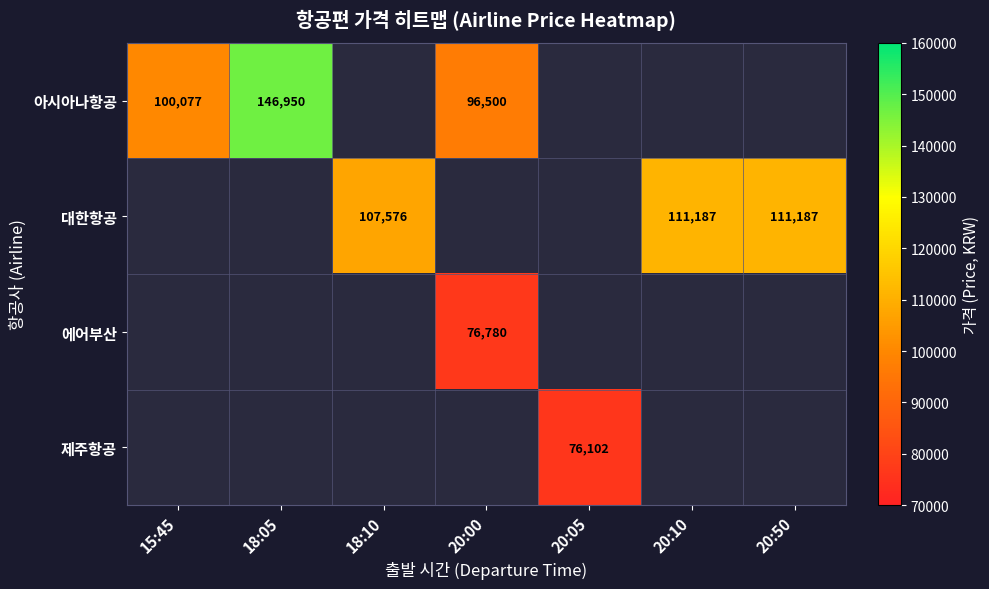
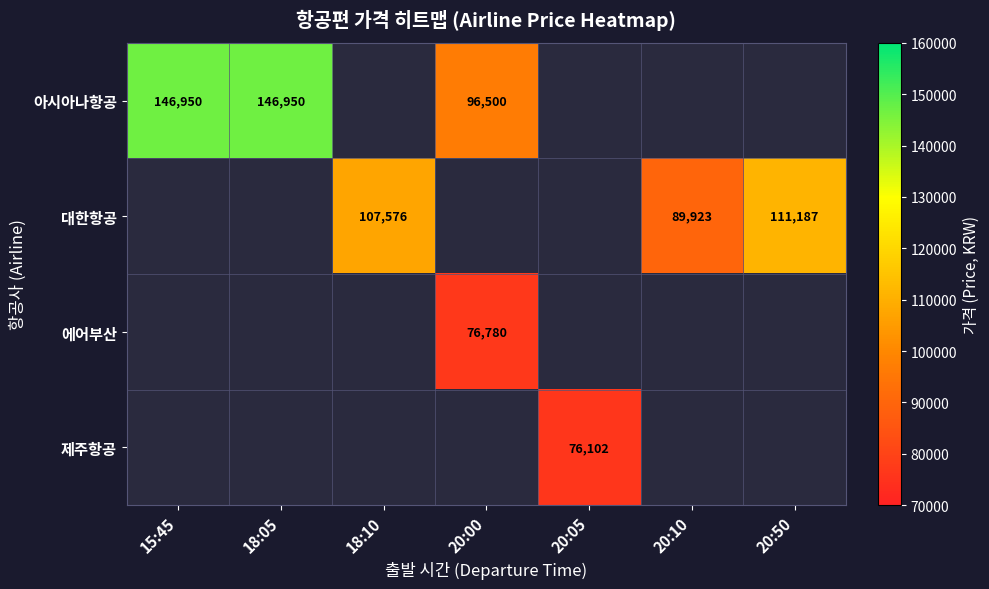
아시아나항공, 15:45: 100,077 -> 146,950
대한항공, 20:10: 111,187 -> 89,923
